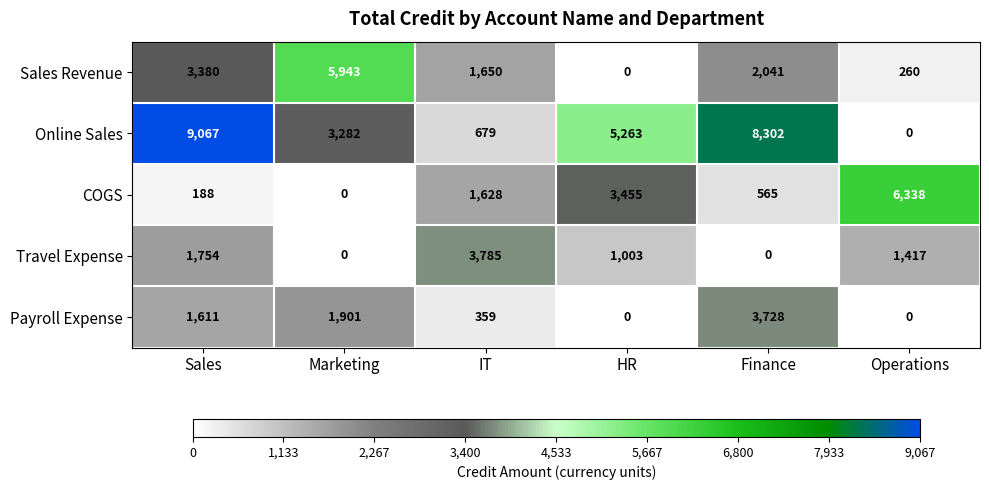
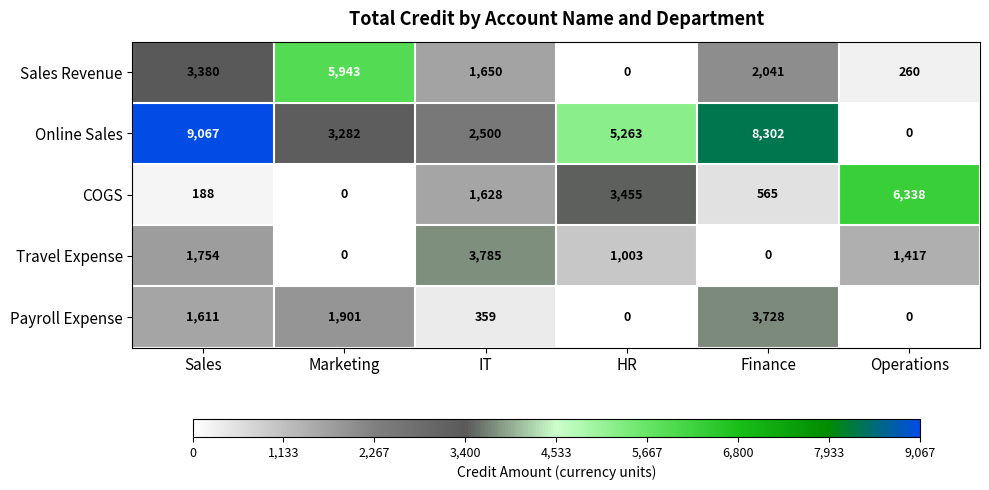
Online Sales, IT: 679 -> 2,500
